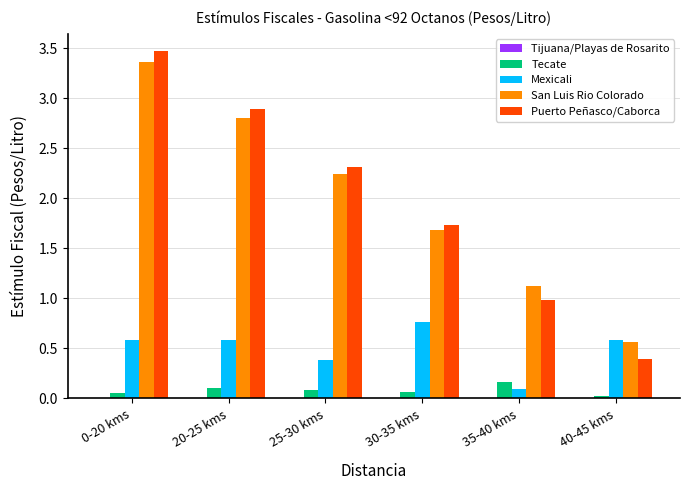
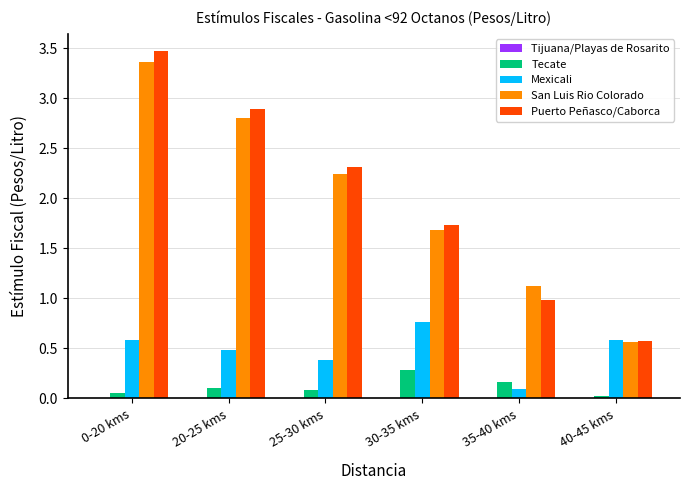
Mexicali, 20-25 kms: 0.59 -> 0.48
Tecate, 30-35 kms: 0.07 -> 0.28
Puerto Peñasco/Caborca, 40-45 kms: 0.40 -> 0.58
